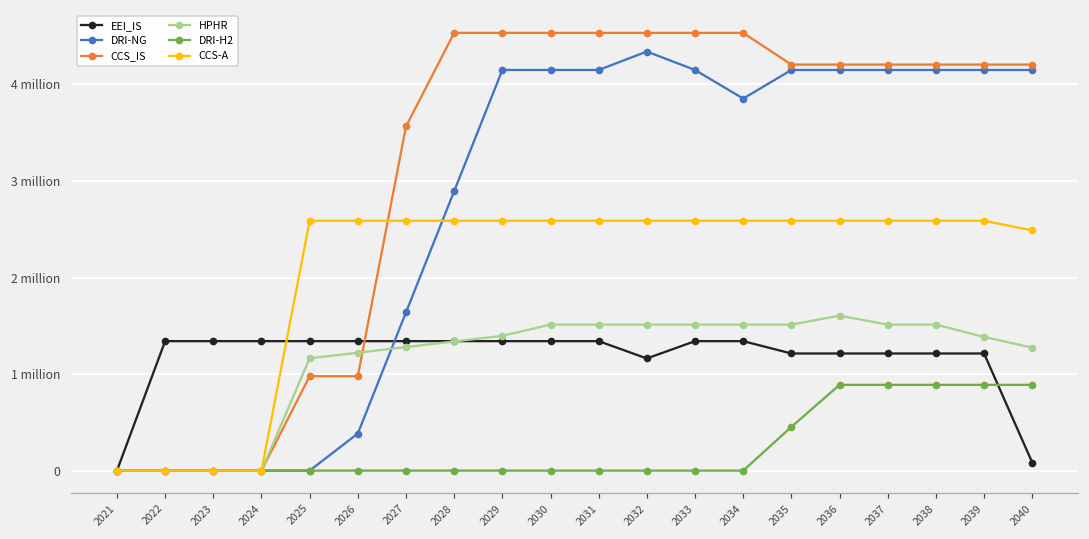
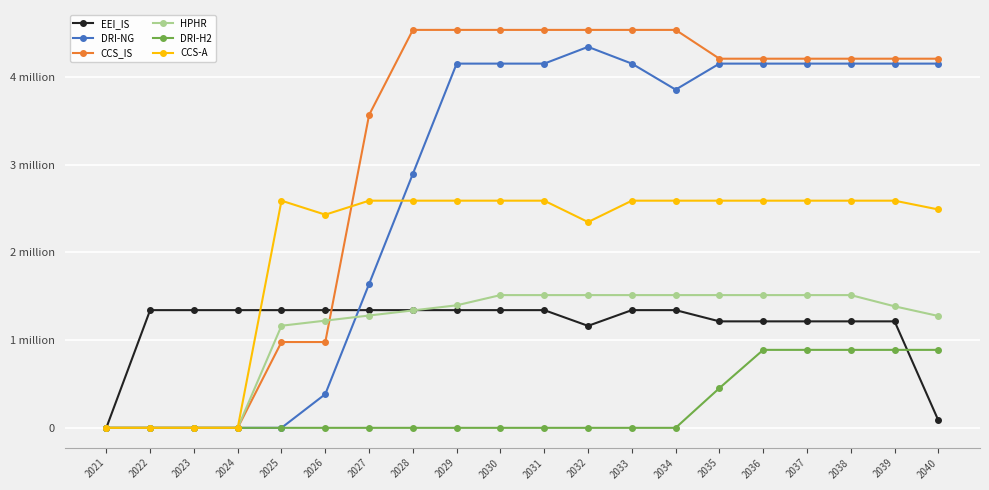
CCS-A, 2026: 2.6 million -> 2.4 million
CCS-A, 2032: 2.6 million -> 2.3 million
HPHR, 2036: 1.6 million -> 1.5 million
